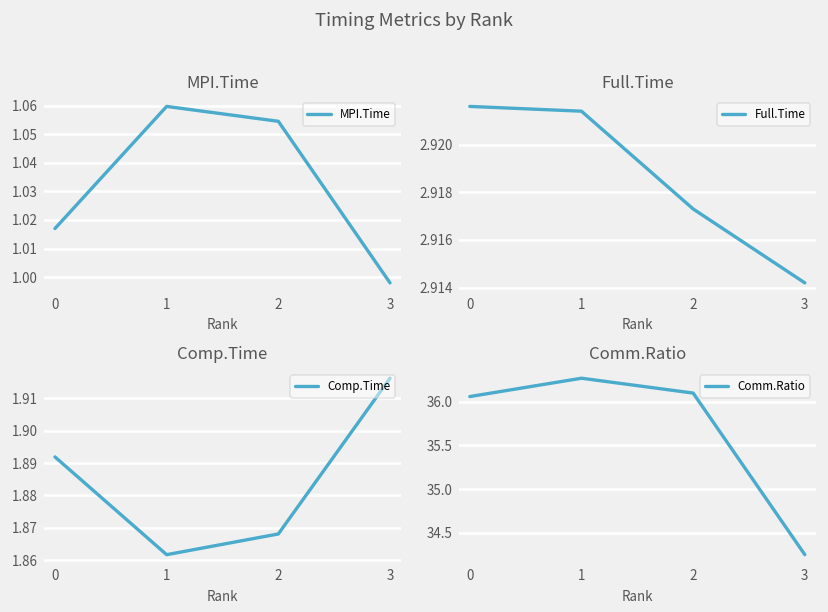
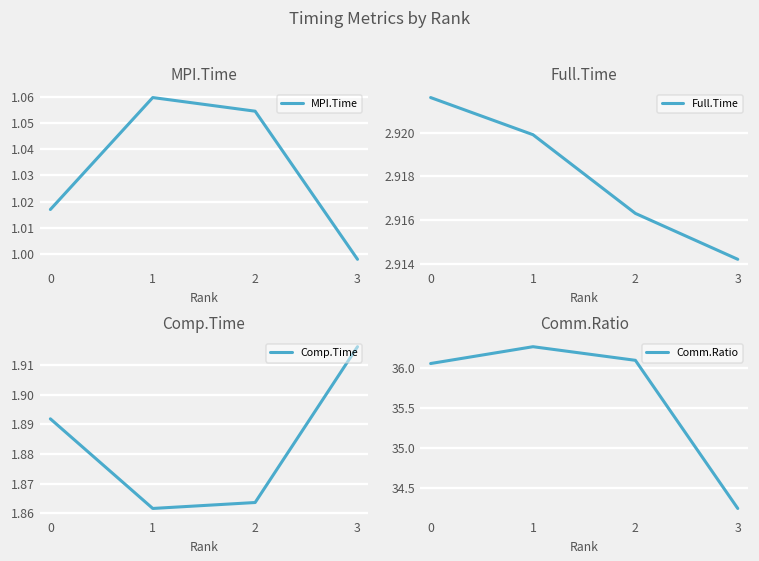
Full.Time, 1: 2.9214 -> 2.9199
Full.Time, 2: 2.9173 -> 2.9163
Comp.Time, 2: 1.868 -> 1.864
